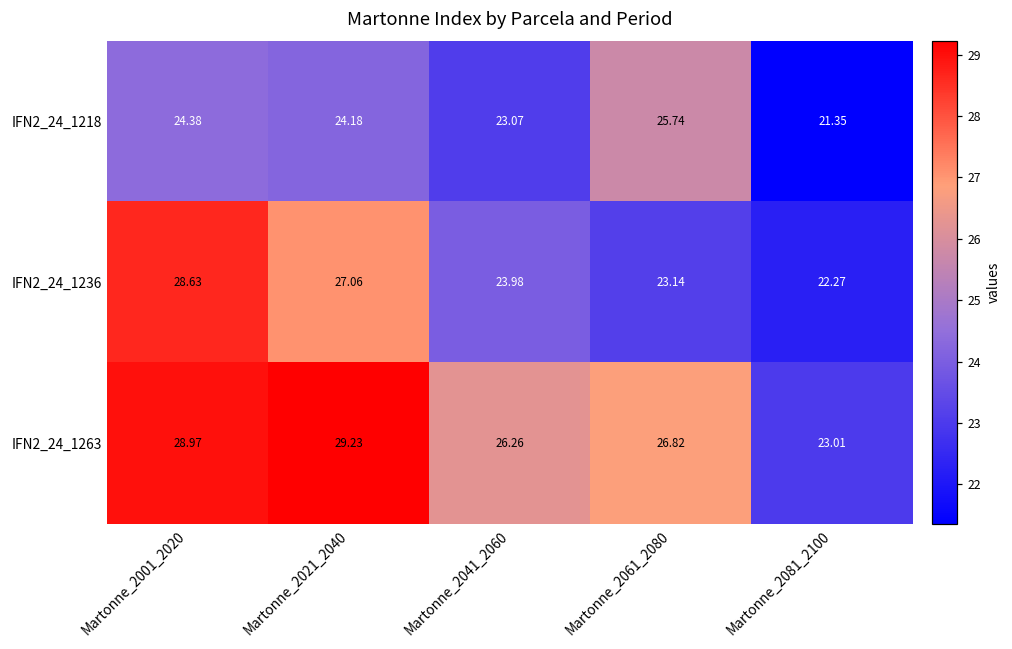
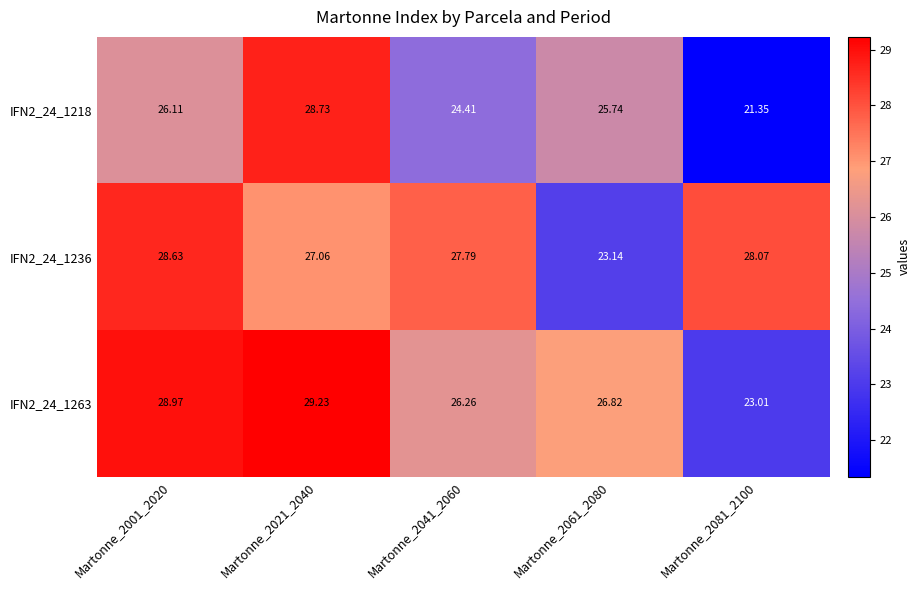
IFN2_24_1218, Martonne_2001_2020: 24.38 -> 26.11
IFN2_24_1218, Martonne_2021_2040: 24.18 -> 28.73
IFN2_24_1218, Martonne_2041_2060: 23.07 -> 24.41
IFN2_24_1236, Martonne_2041_2060: 23.98 -> 27.79
IFN2_24_1236, Martonne_2081_2100: 22.27 -> 28.07
